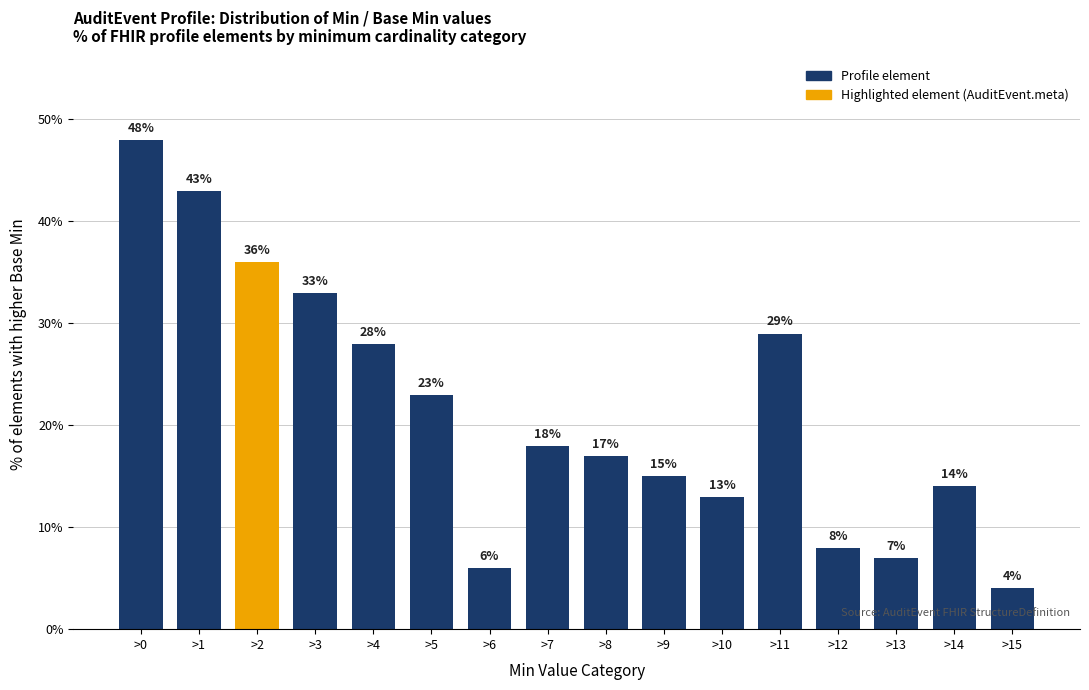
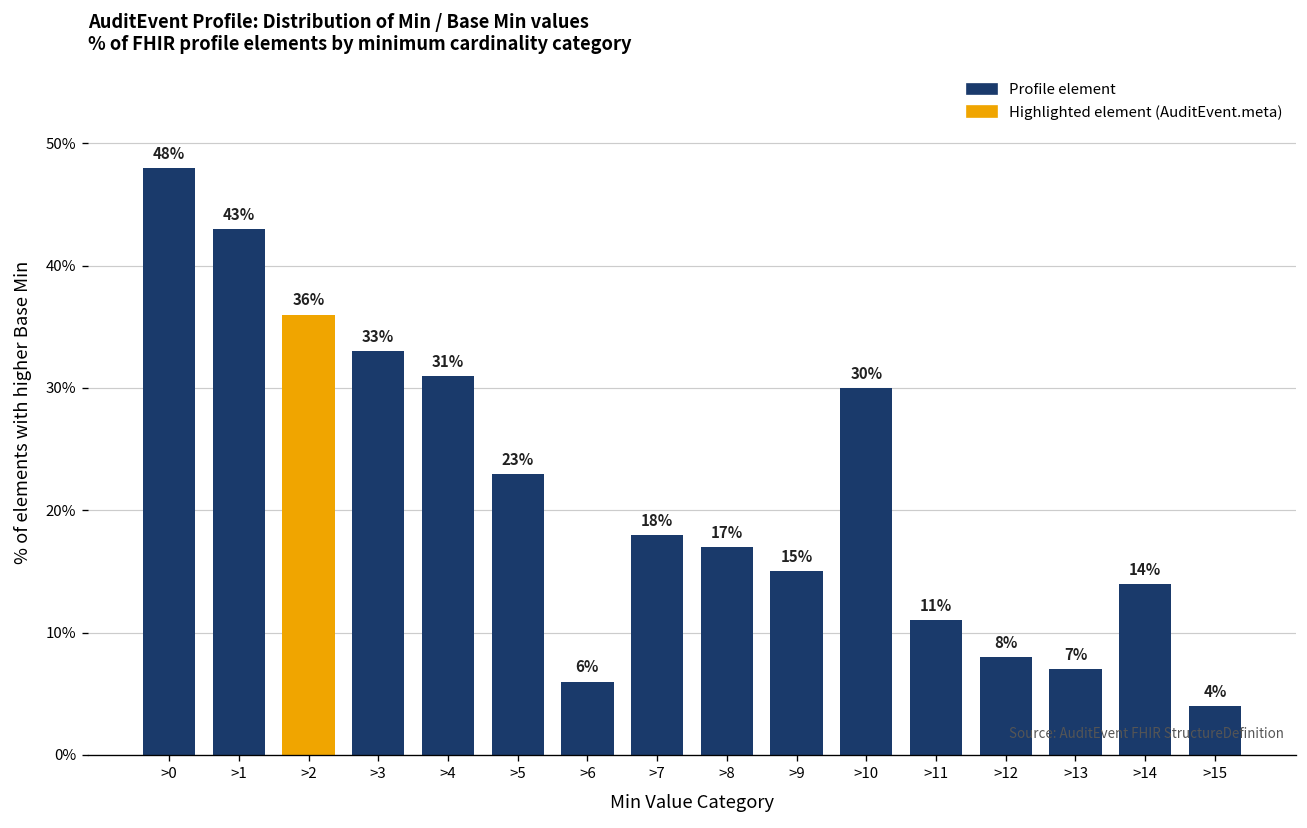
>4: 28% -> 31%
>10: 13% -> 30%
>11: 29% -> 11%
